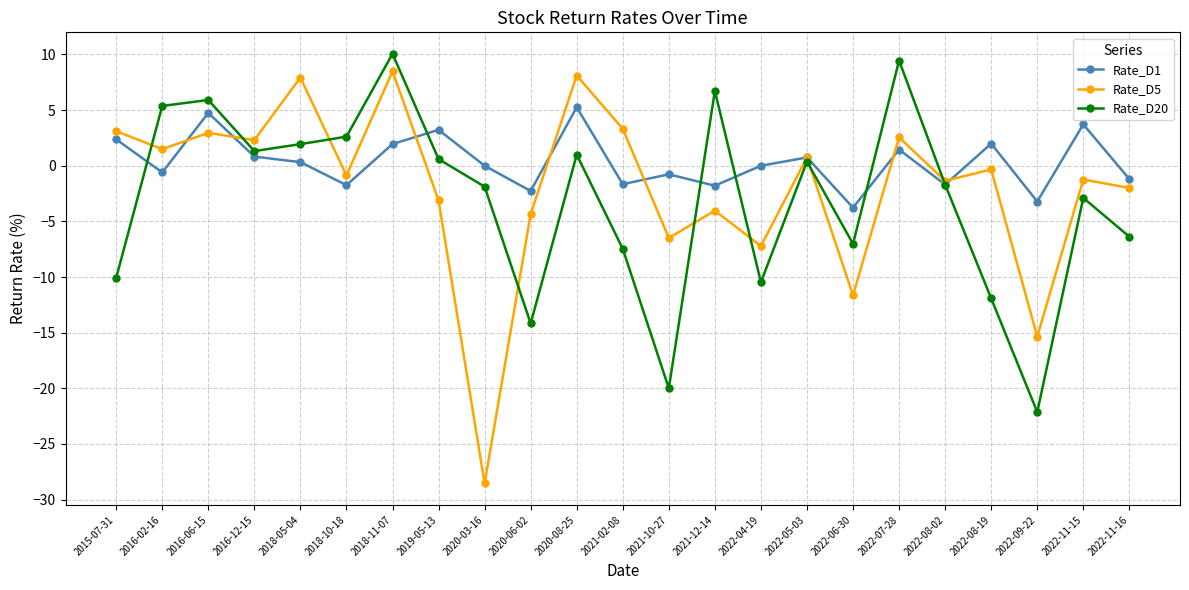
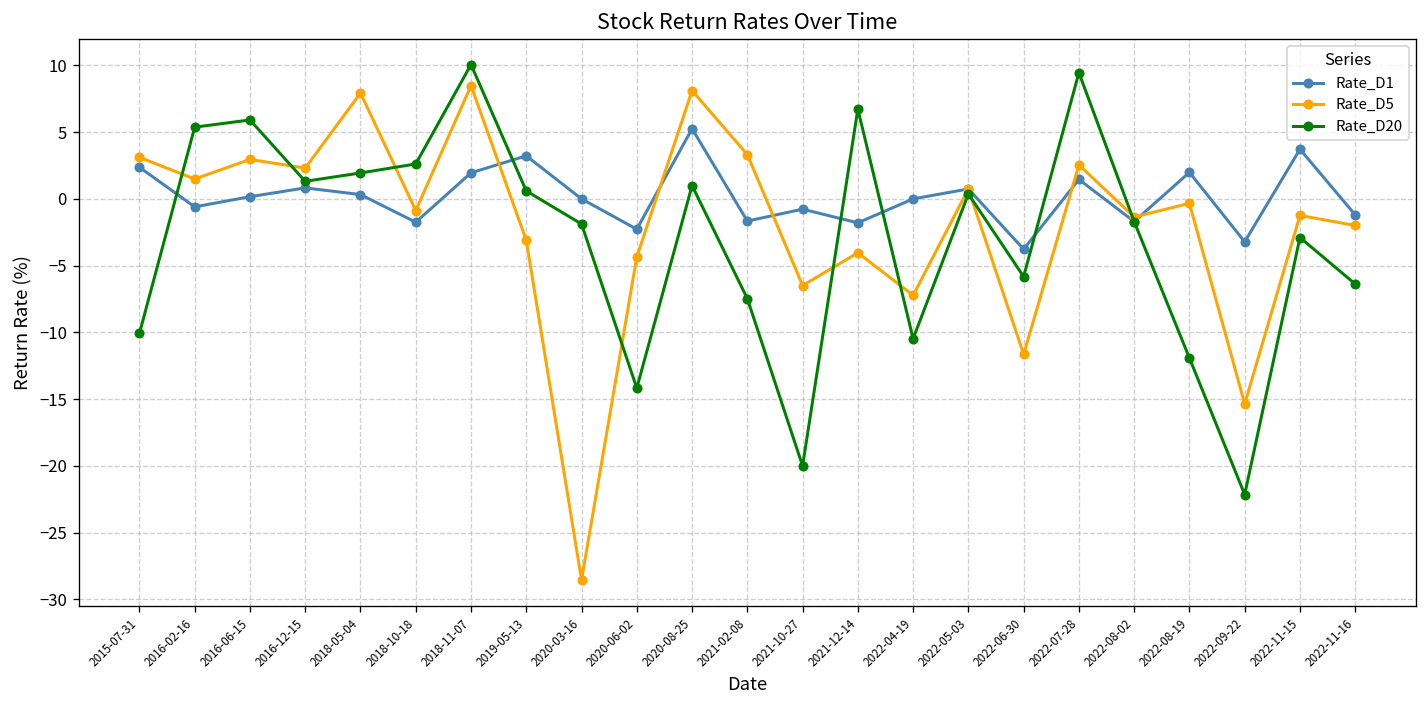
Rate_D1, 2016-06-15: 4.7 -> 0.2
Rate_D20, 2022-06-30: -7.0 -> -5.8
